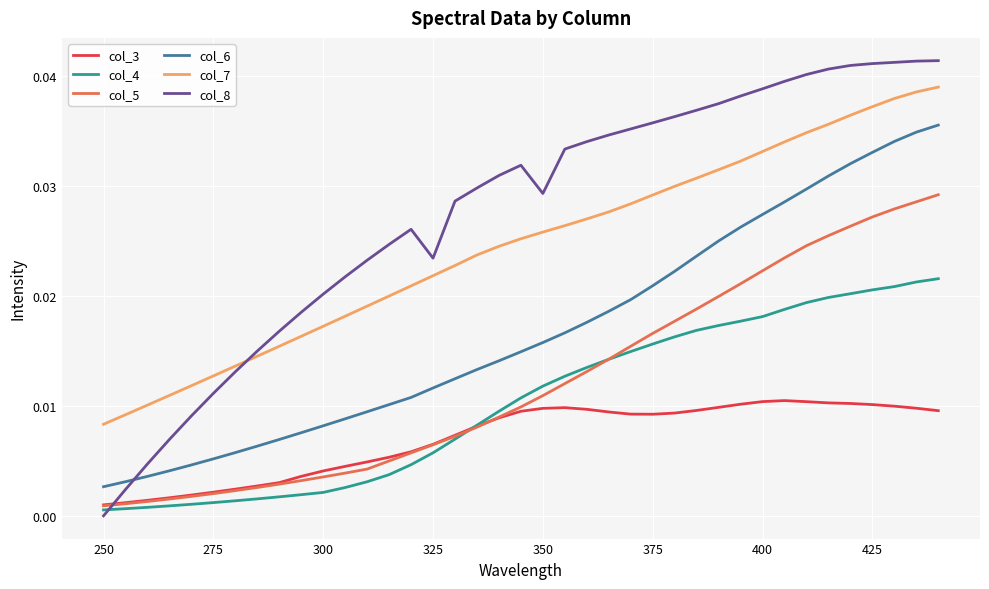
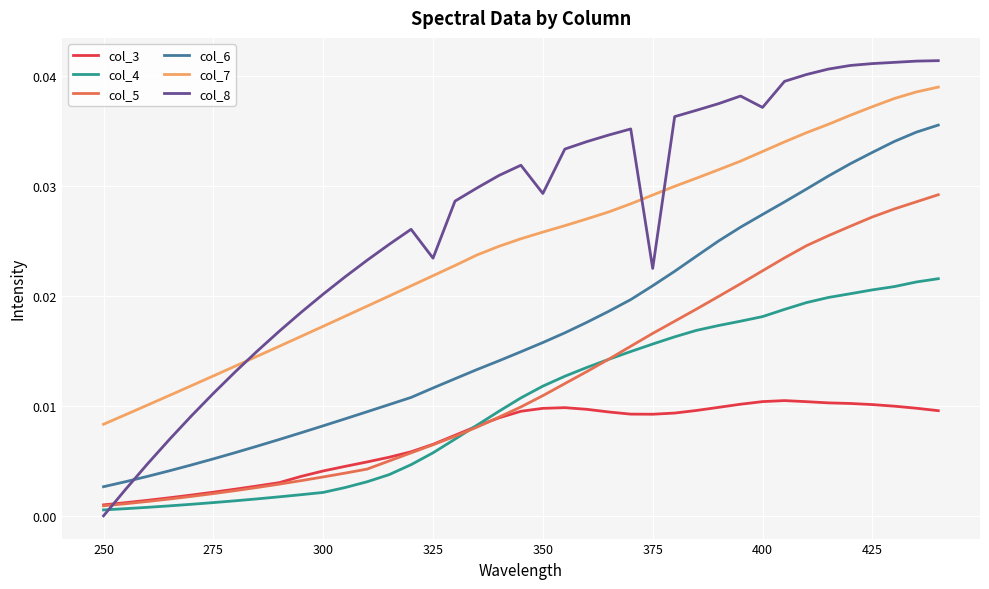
col_8, 375: 0.0357 -> 0.0225
col_8, 400: 0.0388 -> 0.0371
